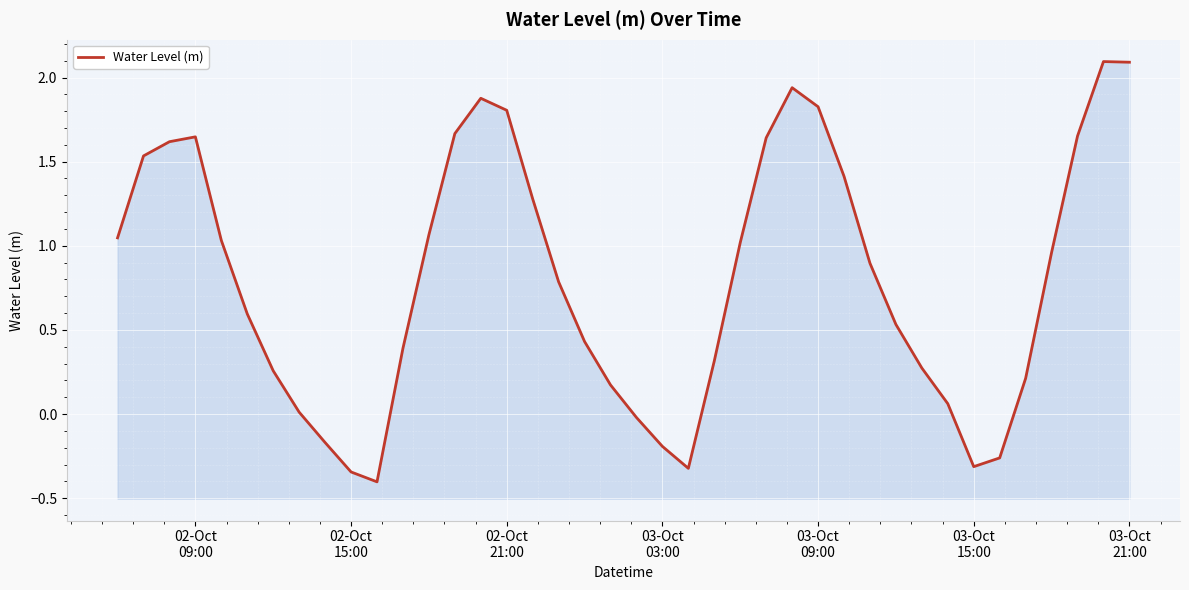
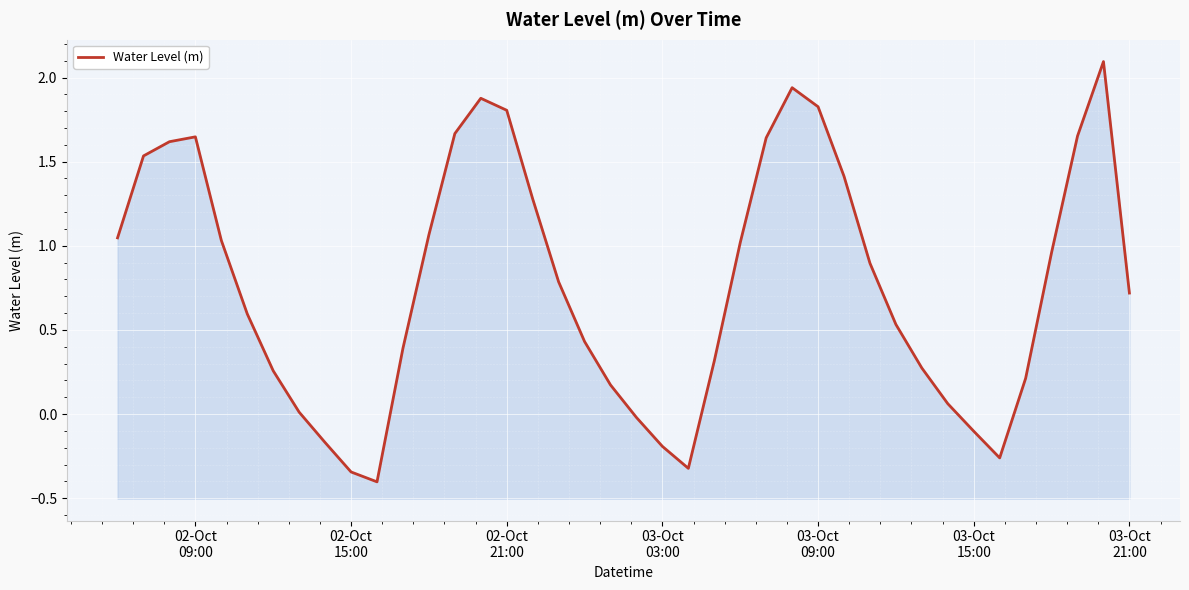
03-Oct 15:00: -0.31 -> -0.10
03-Oct 21:00: 2.09 -> 0.72
